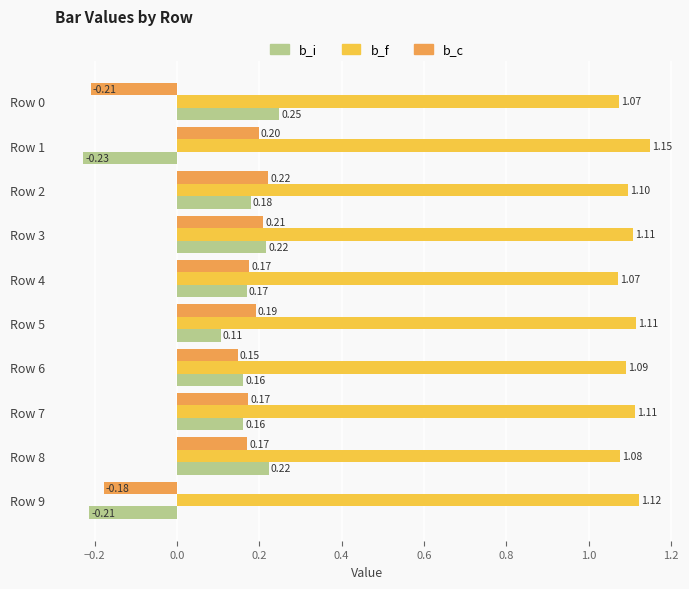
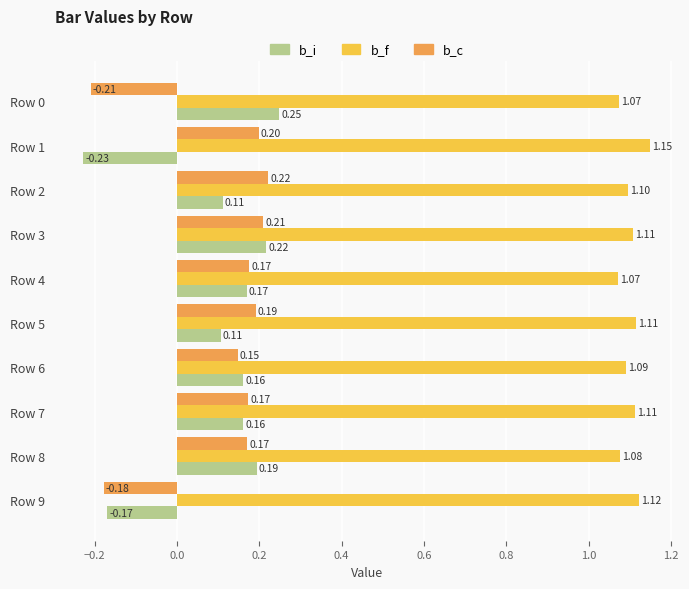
b_i, Row 2: 0.18 -> 0.11
b_i, Row 8: 0.22 -> 0.19
b_i, Row 9: -0.21 -> -0.17
